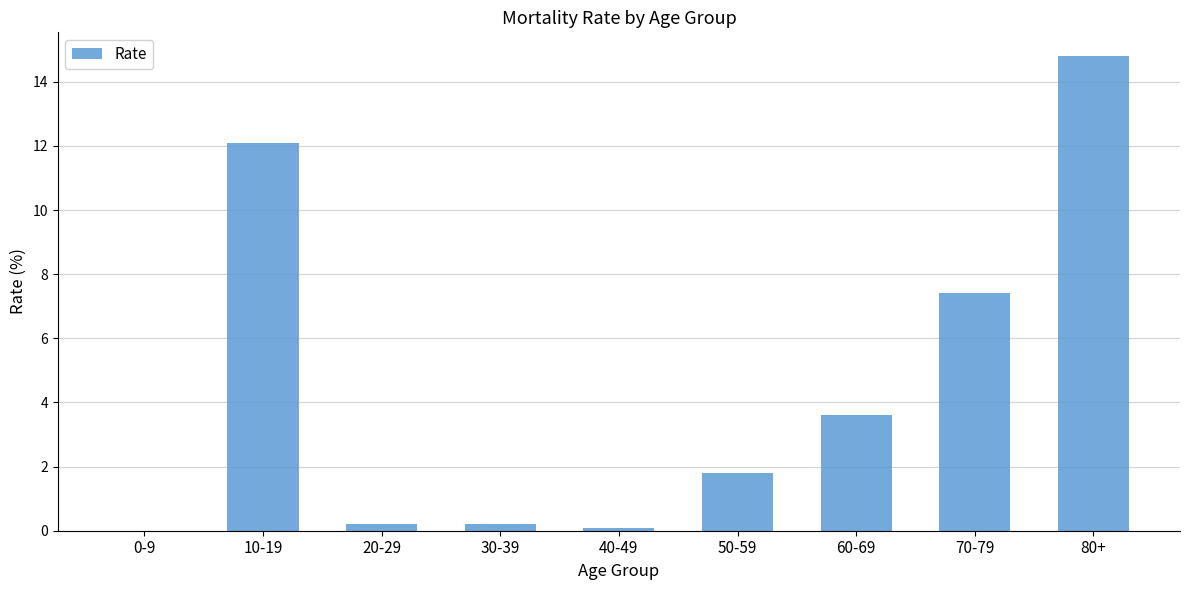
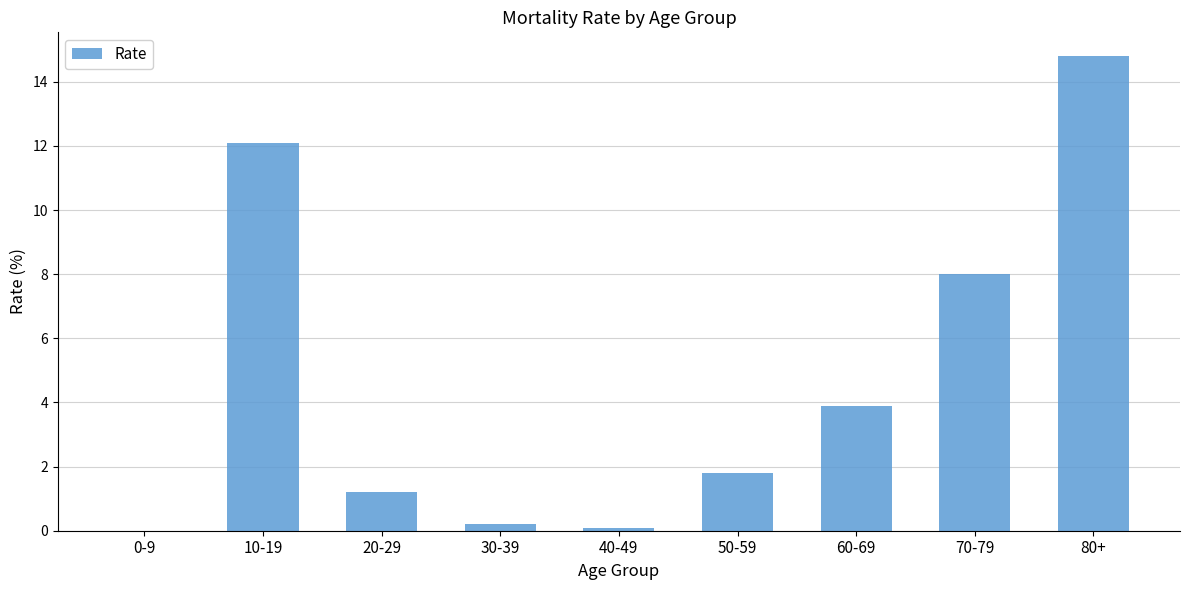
20-29: 0.2 -> 1.2
60-69: 3.6 -> 3.9
70-79: 7.4 -> 8.0
